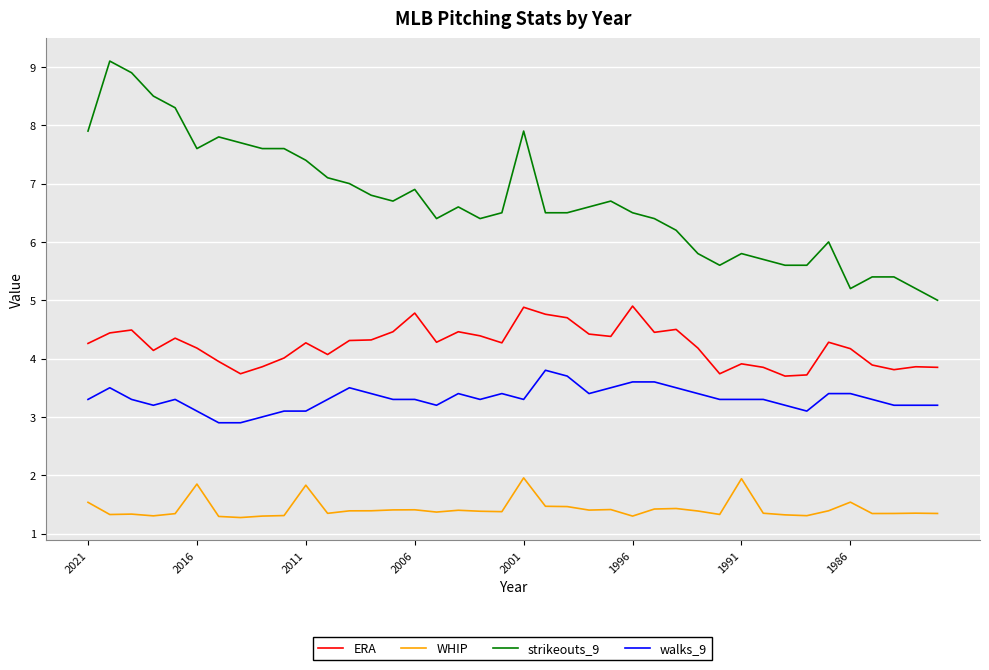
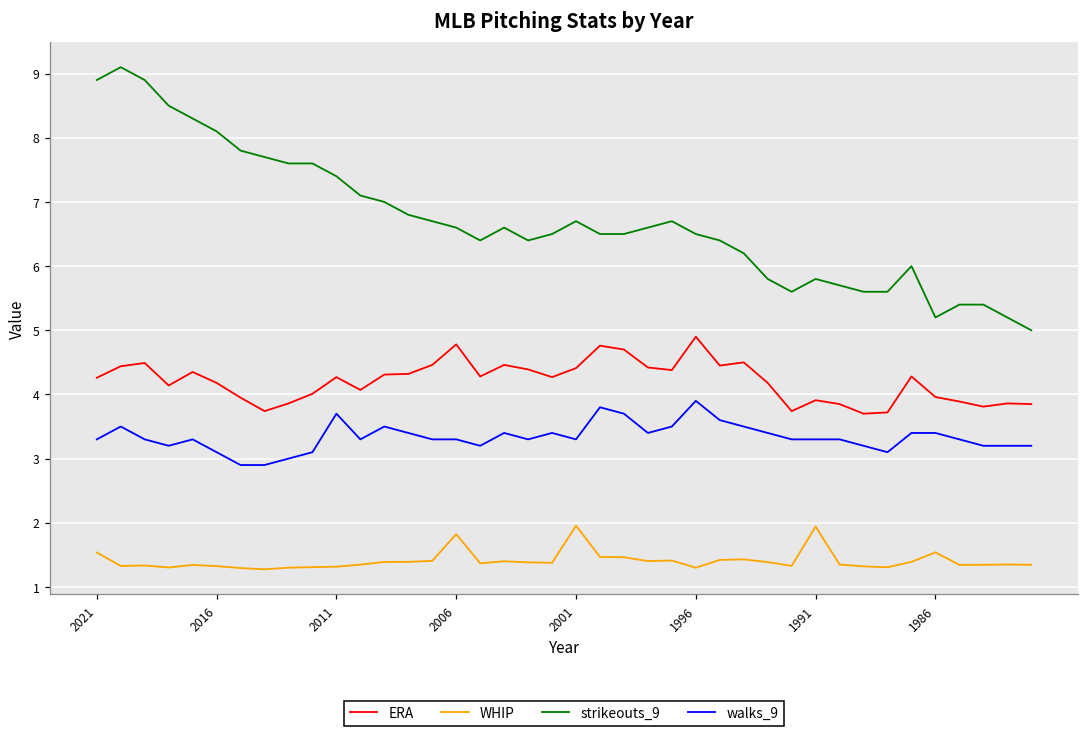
strikeouts_9, 2021: 7.9 -> 8.9
WHIP, 2016: 1.8 -> 1.3
strikeouts_9, 2016: 7.6 -> 8.1
WHIP, 2011: 1.8 -> 1.3
walks_9, 2011: 3.1 -> 3.7
WHIP, 2006: 1.4 -> 1.8
strikeouts_9, 2006: 6.9 -> 6.6
ERA, 2001: 4.9 -> 4.4
strikeouts_9, 2001: 7.9 -> 6.7
walks_9, 1996: 3.6 -> 3.9
ERA, 1986: 4.2 -> 4.0
